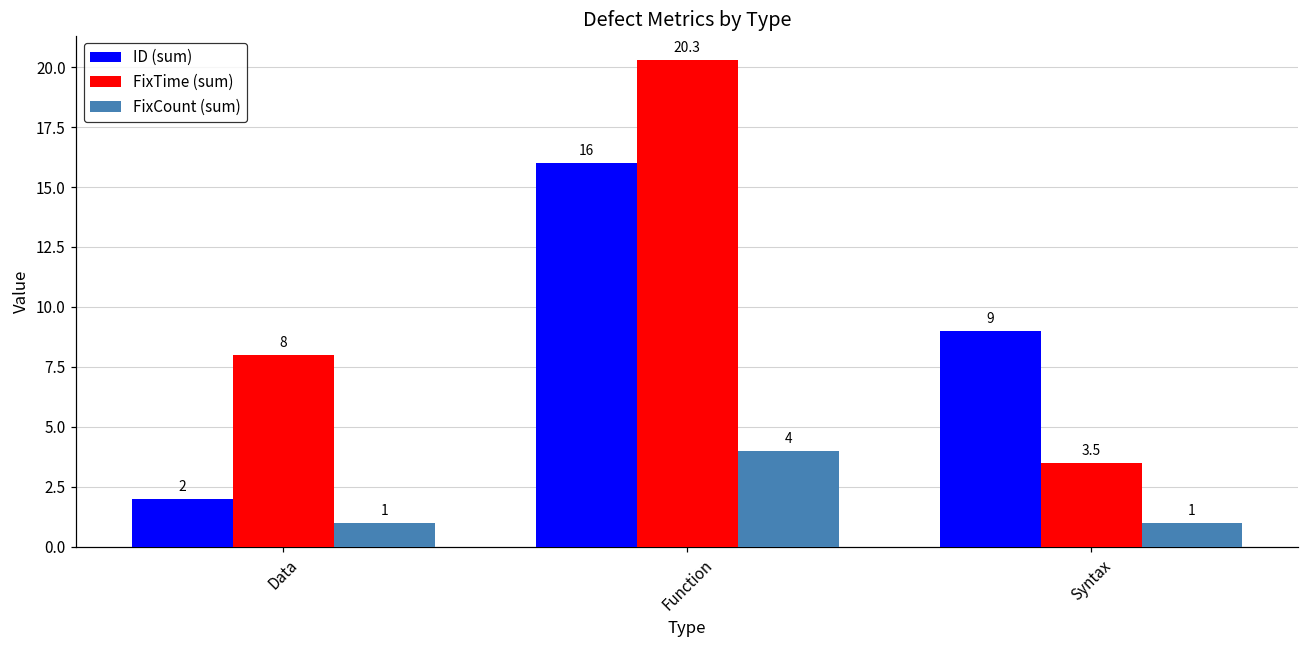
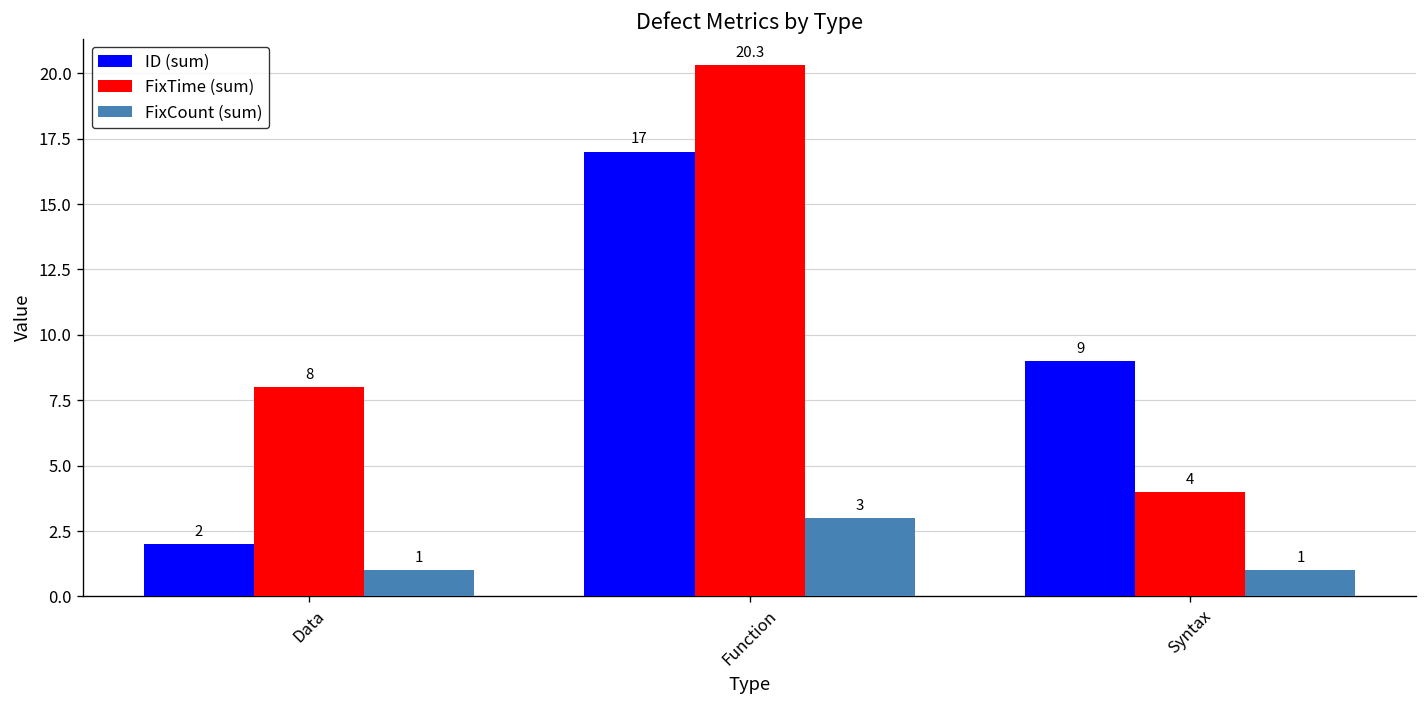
ID (sum), Function: 16 -> 17
FixCount (sum), Function: 4 -> 3
FixTime (sum), Syntax: 3.5 -> 4
